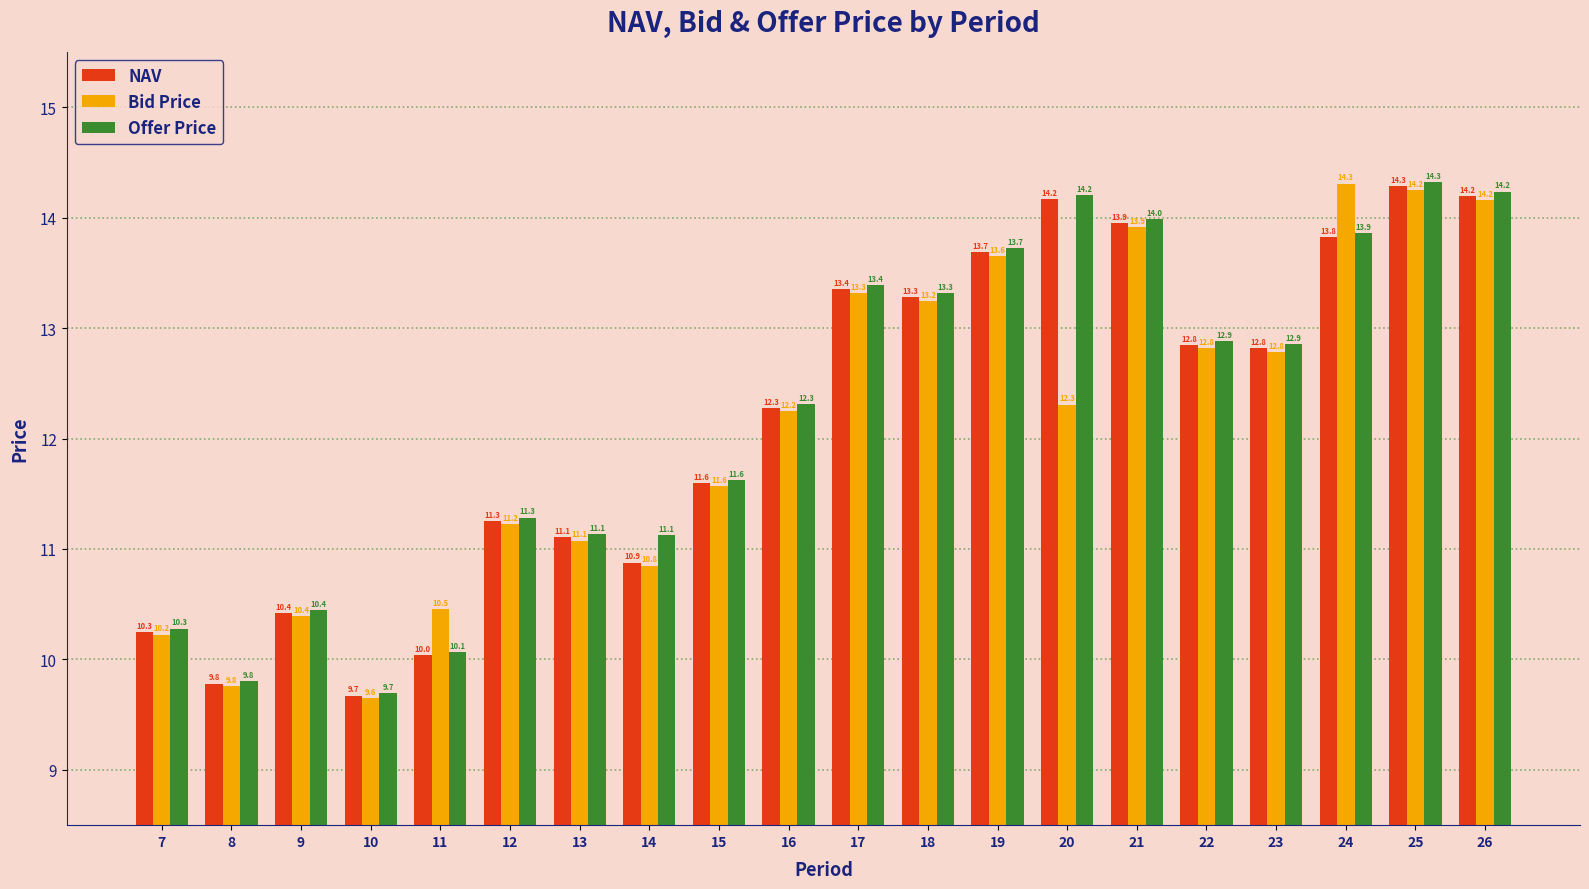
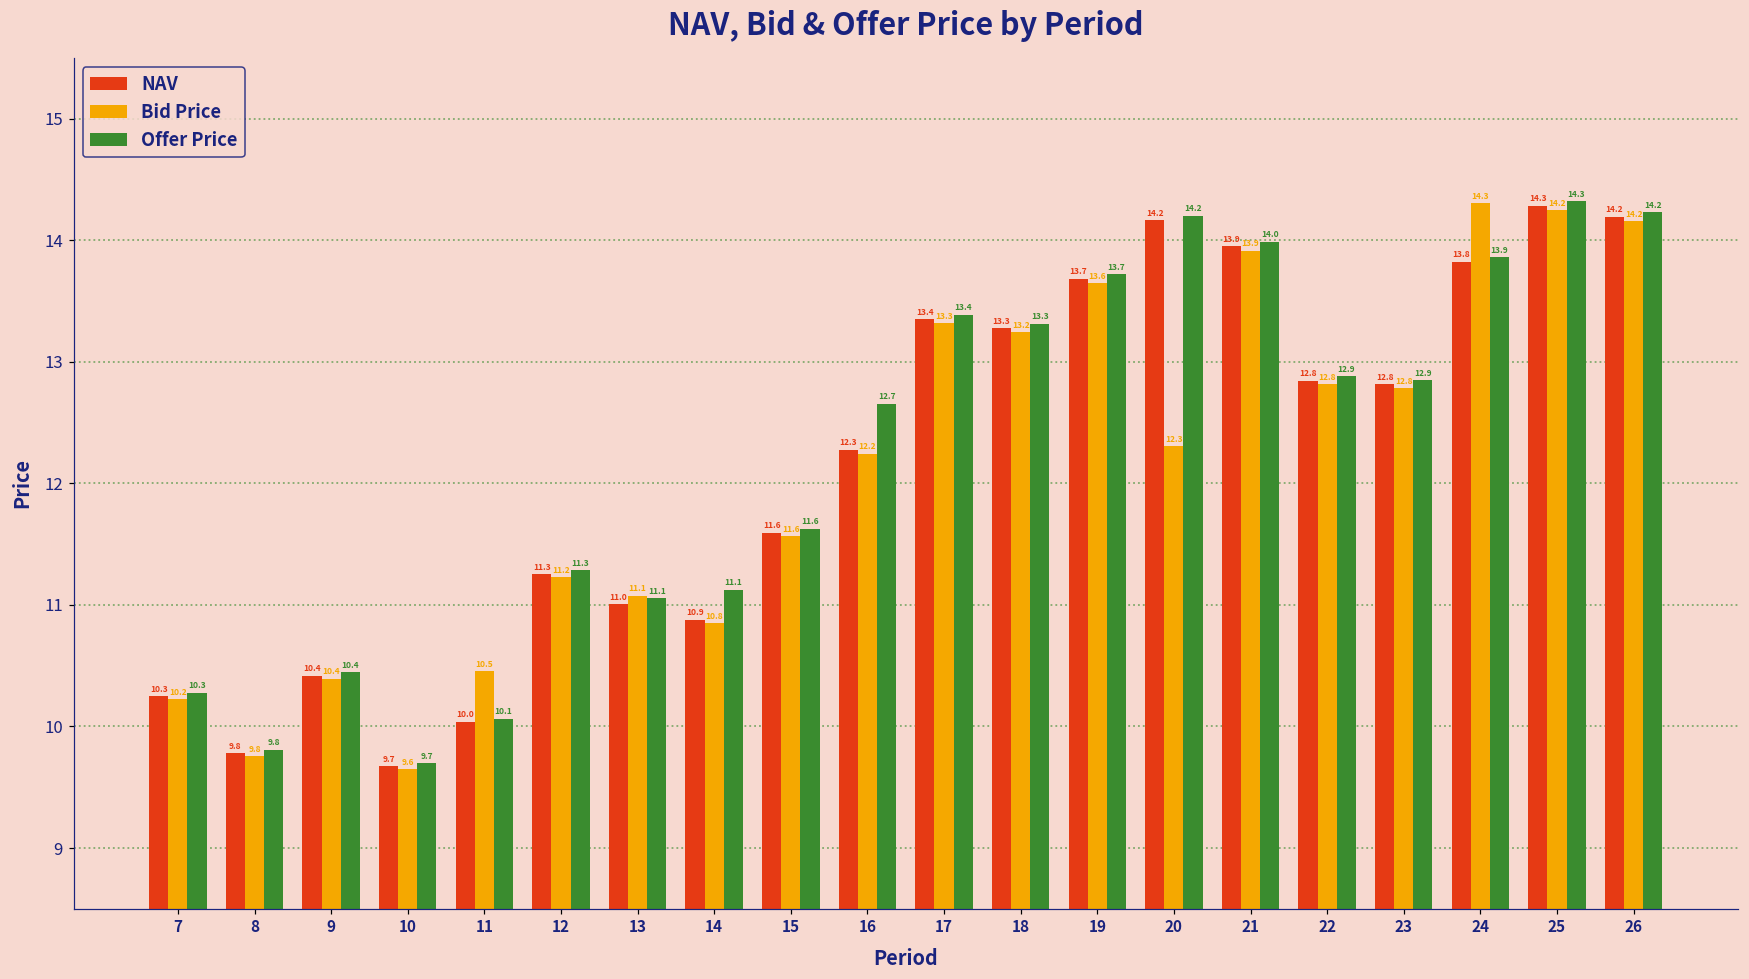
NAV, 13: 11.1 -> 11.0
Offer Price, 13: 11.13 -> 11.06
Offer Price, 16: 12.3 -> 12.7
